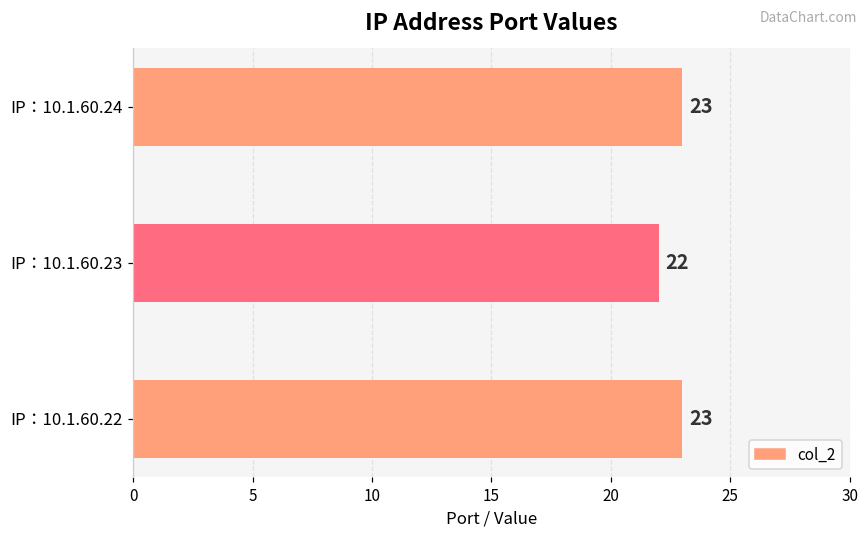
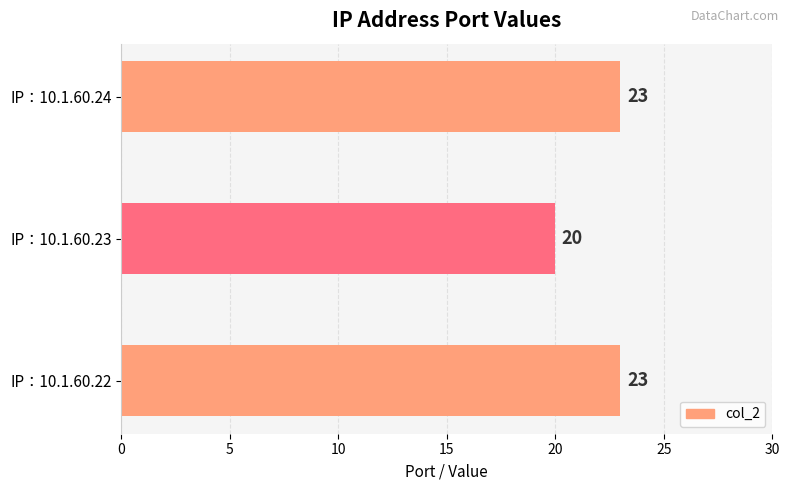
IP：10.1.60.23: 22 -> 20
